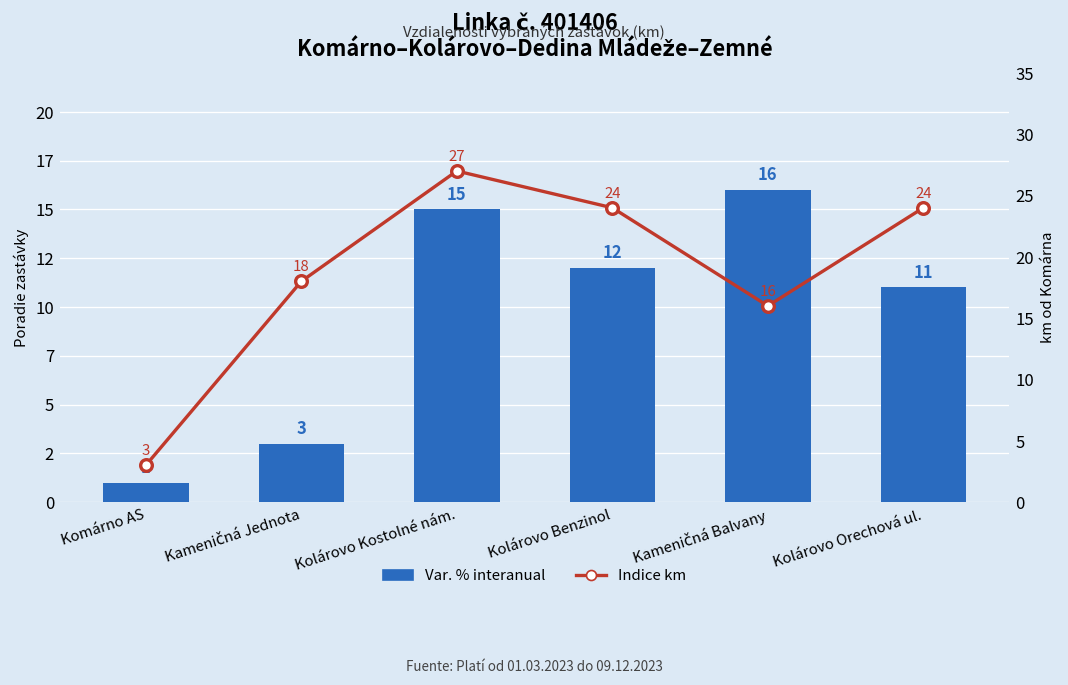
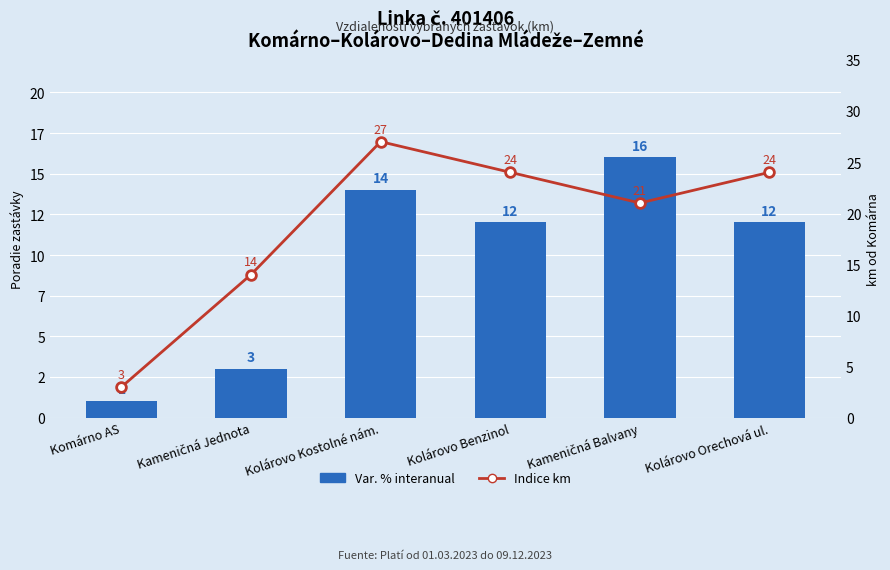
Var. % interanual, Kolárovo Kostolné nám.: 15 -> 14
Var. % interanual, Kolárovo Orechová ul.: 11 -> 12
Indice km, Kameničná Jednota: 18 -> 14
Indice km, Kameničná Balvany: 16 -> 21
